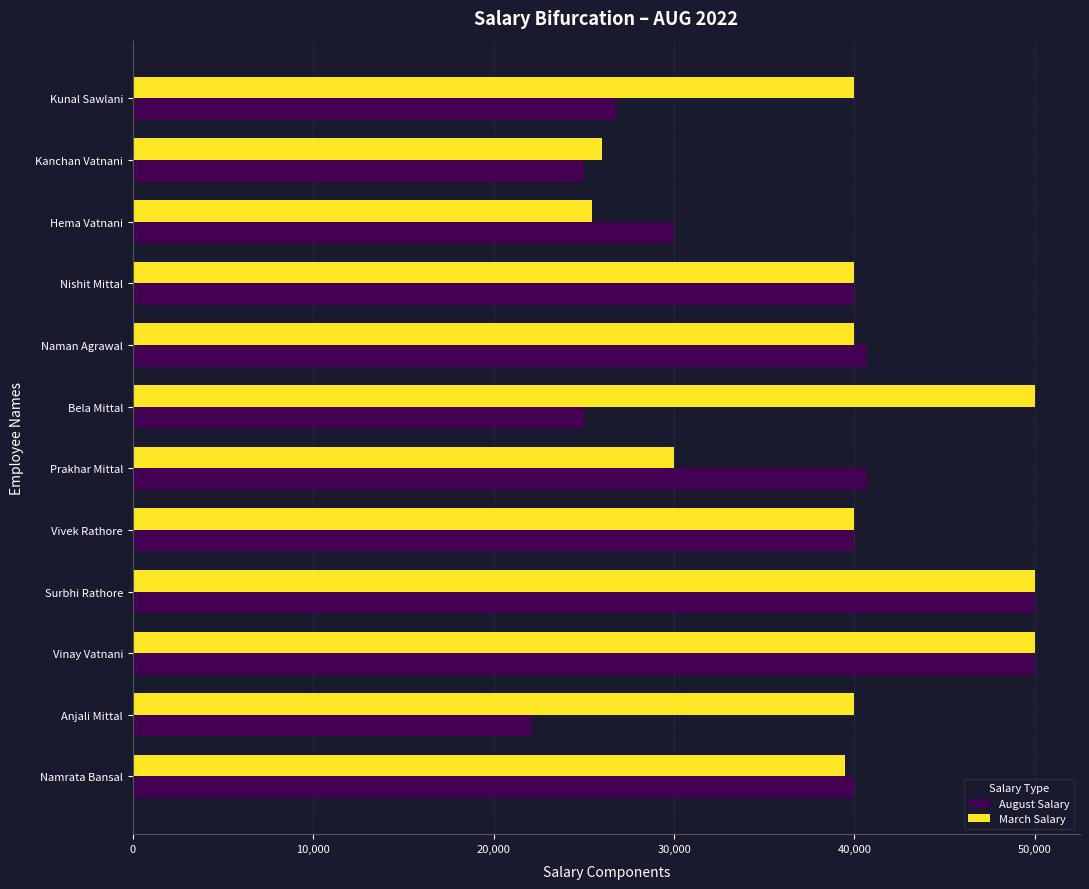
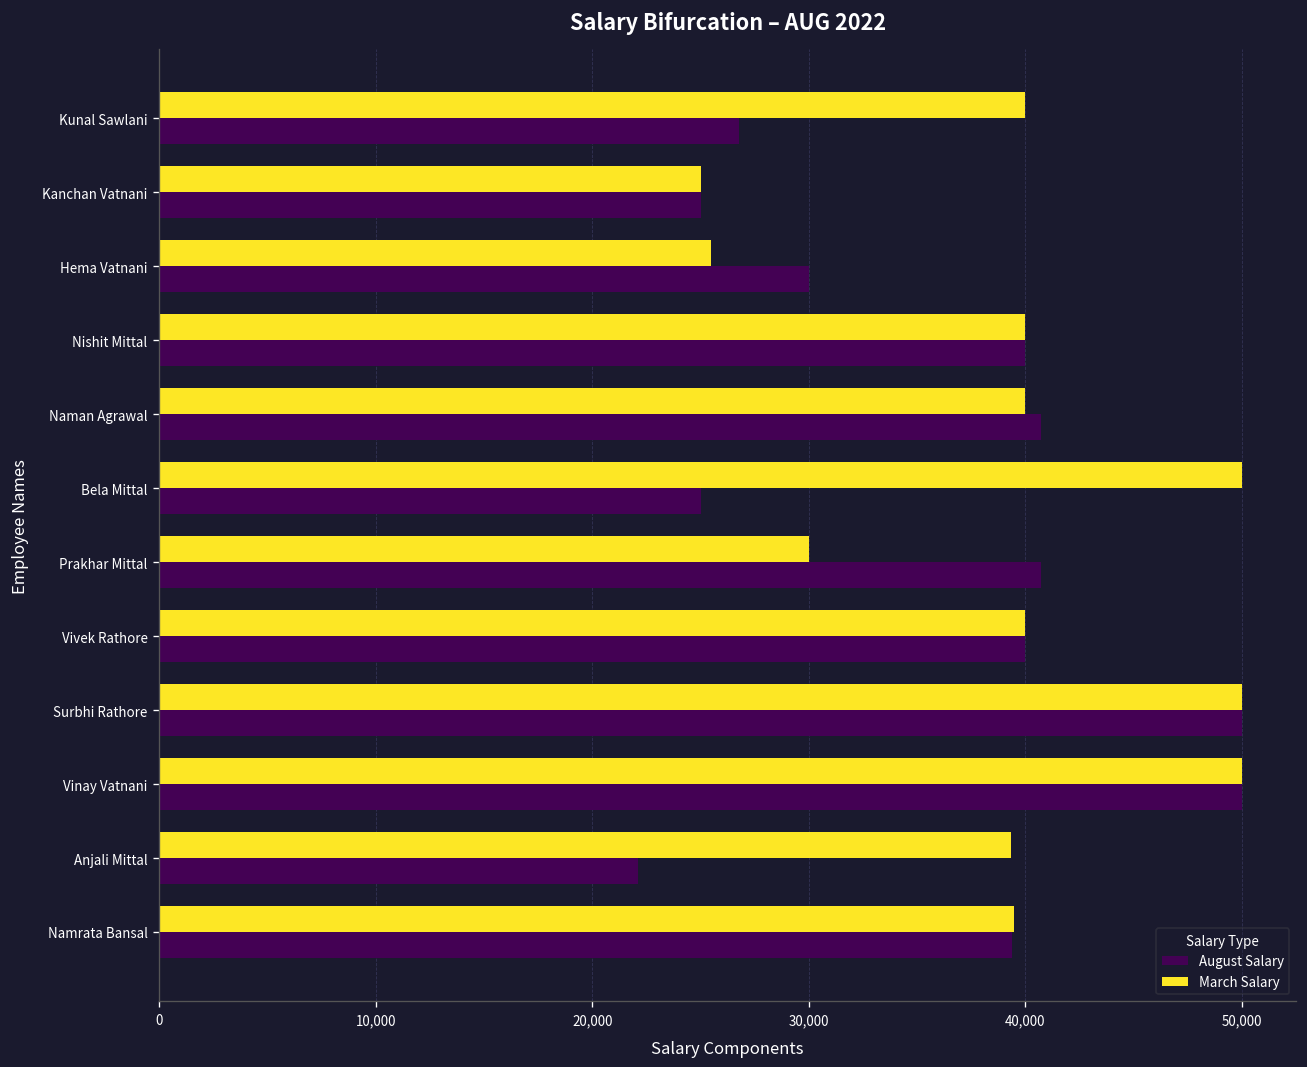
March Salary, Kanchan Vatnani: 26,000 -> 25,000
March Salary, Anjali Mittal: 40,000 -> 39,300
August Salary, Namrata Bansal: 40,000 -> 39,400
